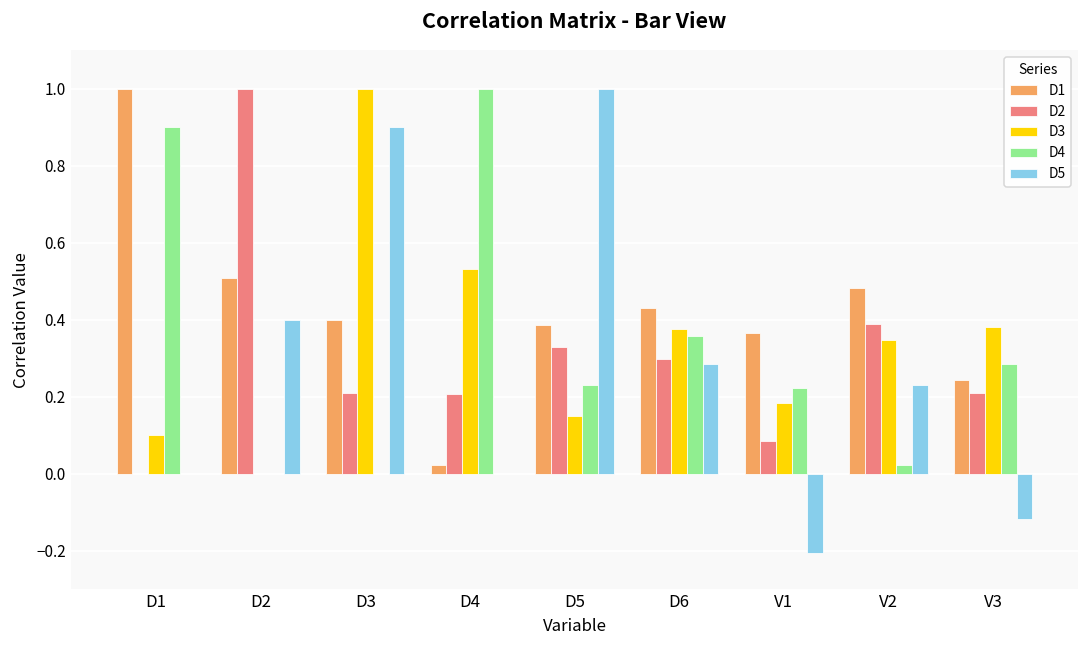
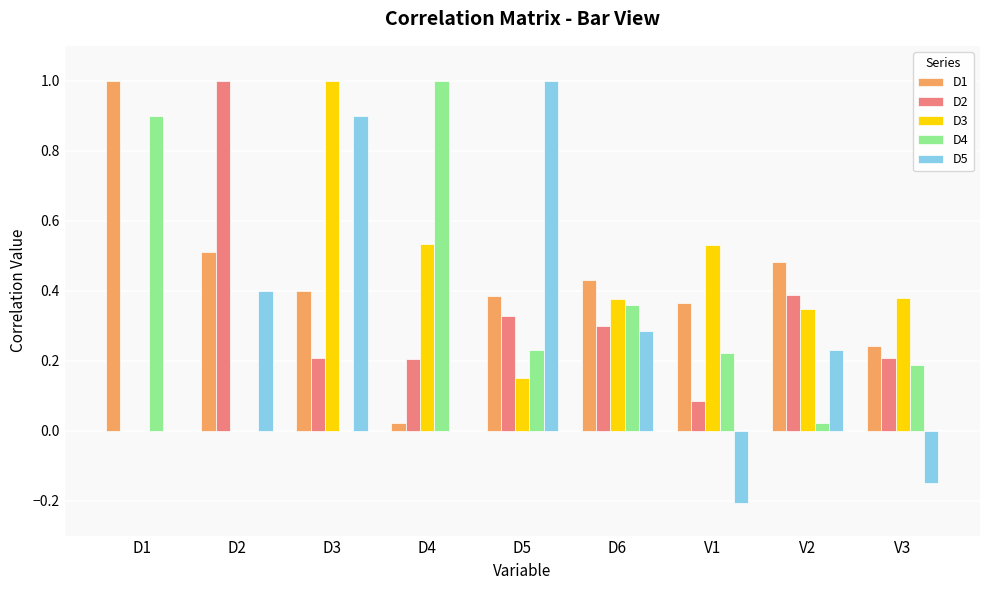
D3, D1: 0.1 -> 0.0
D3, V1: 0.18 -> 0.53
D4, V3: 0.28 -> 0.19
D5, V3: -0.12 -> -0.15
